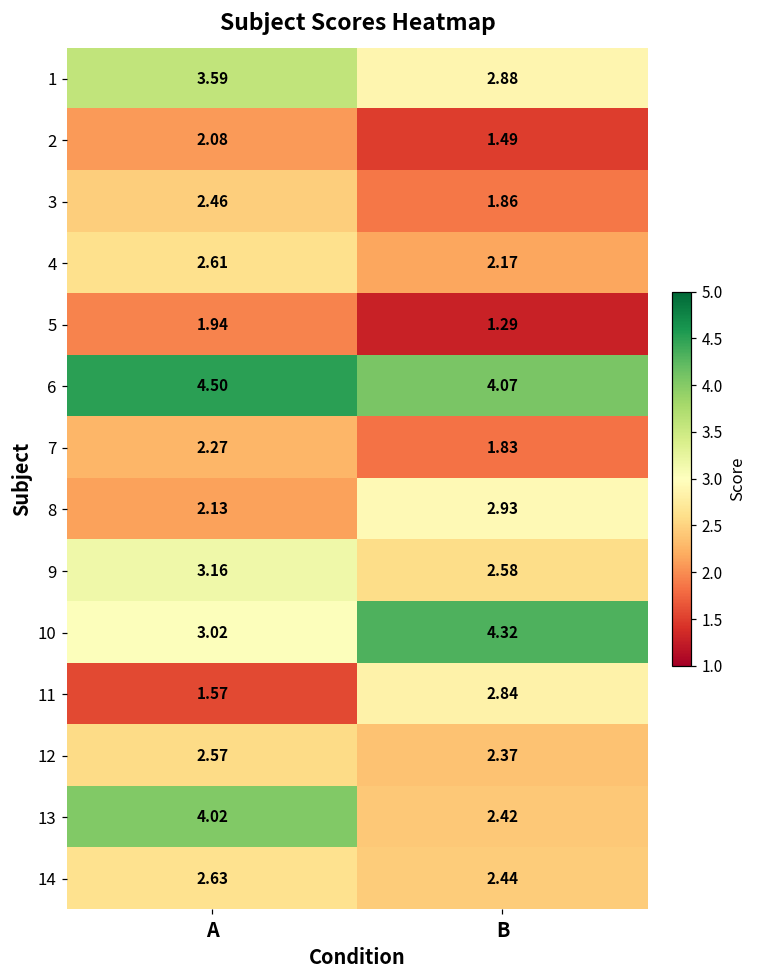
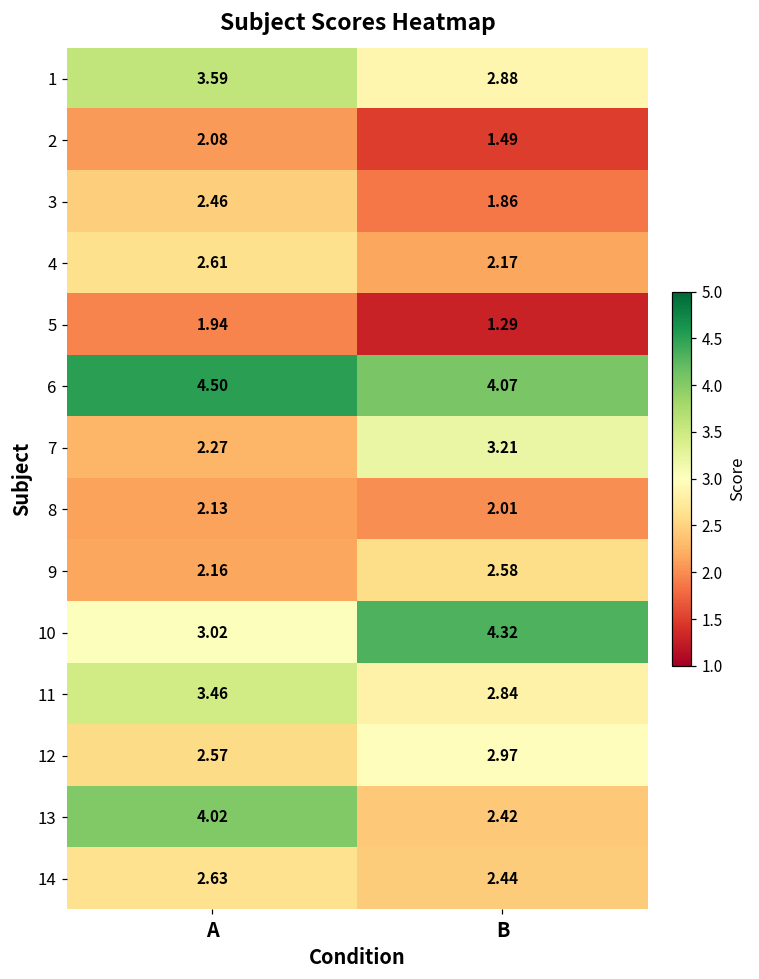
7, B: 1.83 -> 3.21
8, B: 2.93 -> 2.01
9, A: 3.16 -> 2.16
11, A: 1.57 -> 3.46
12, B: 2.37 -> 2.97
